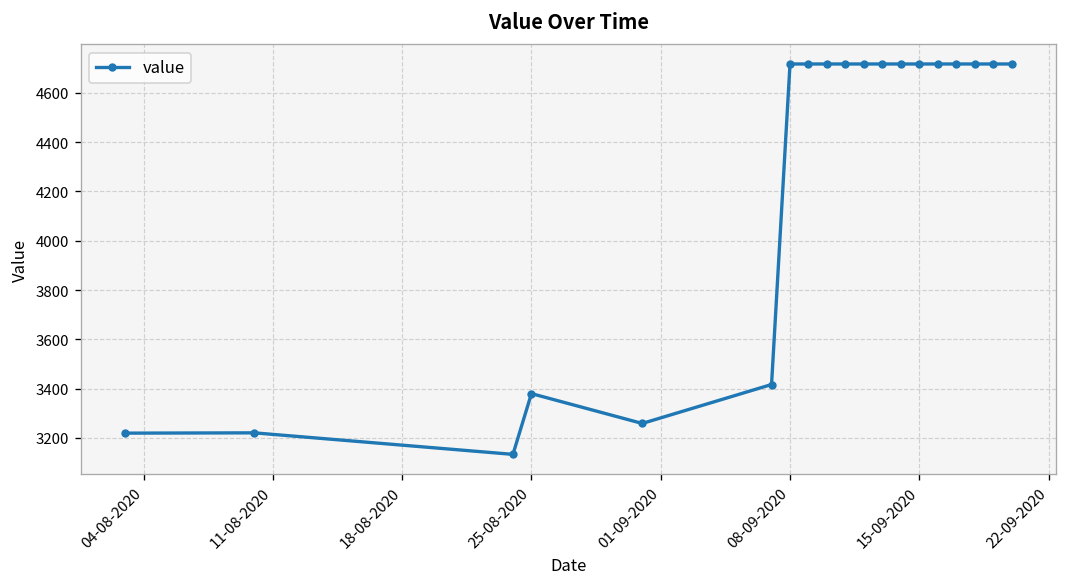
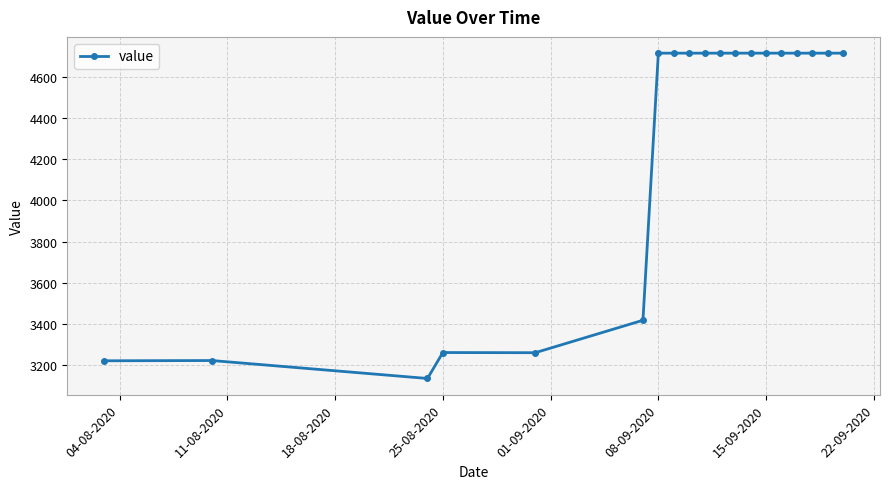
25-08-2020: 3380 -> 3260
